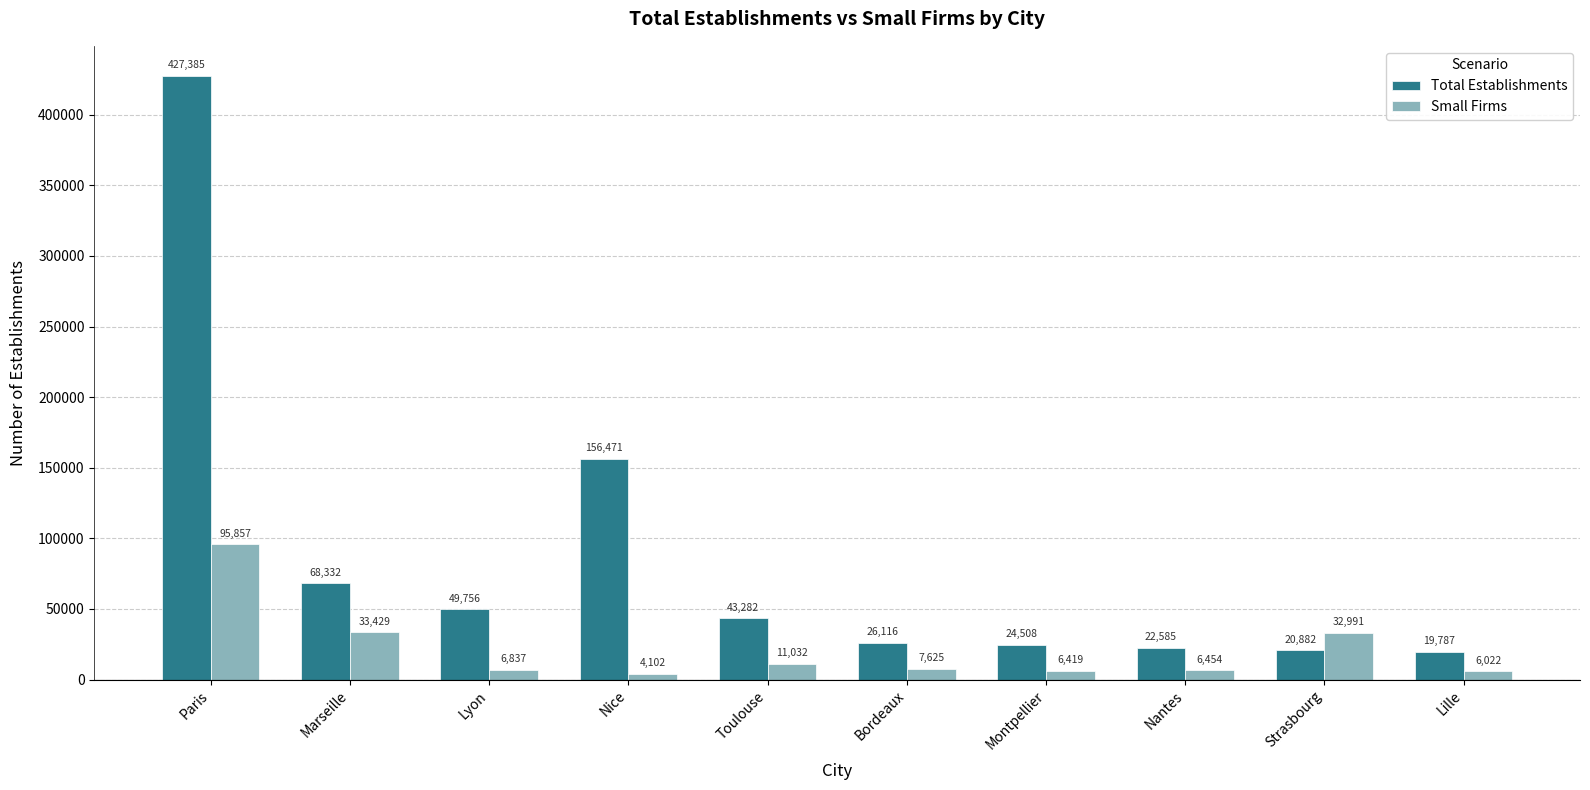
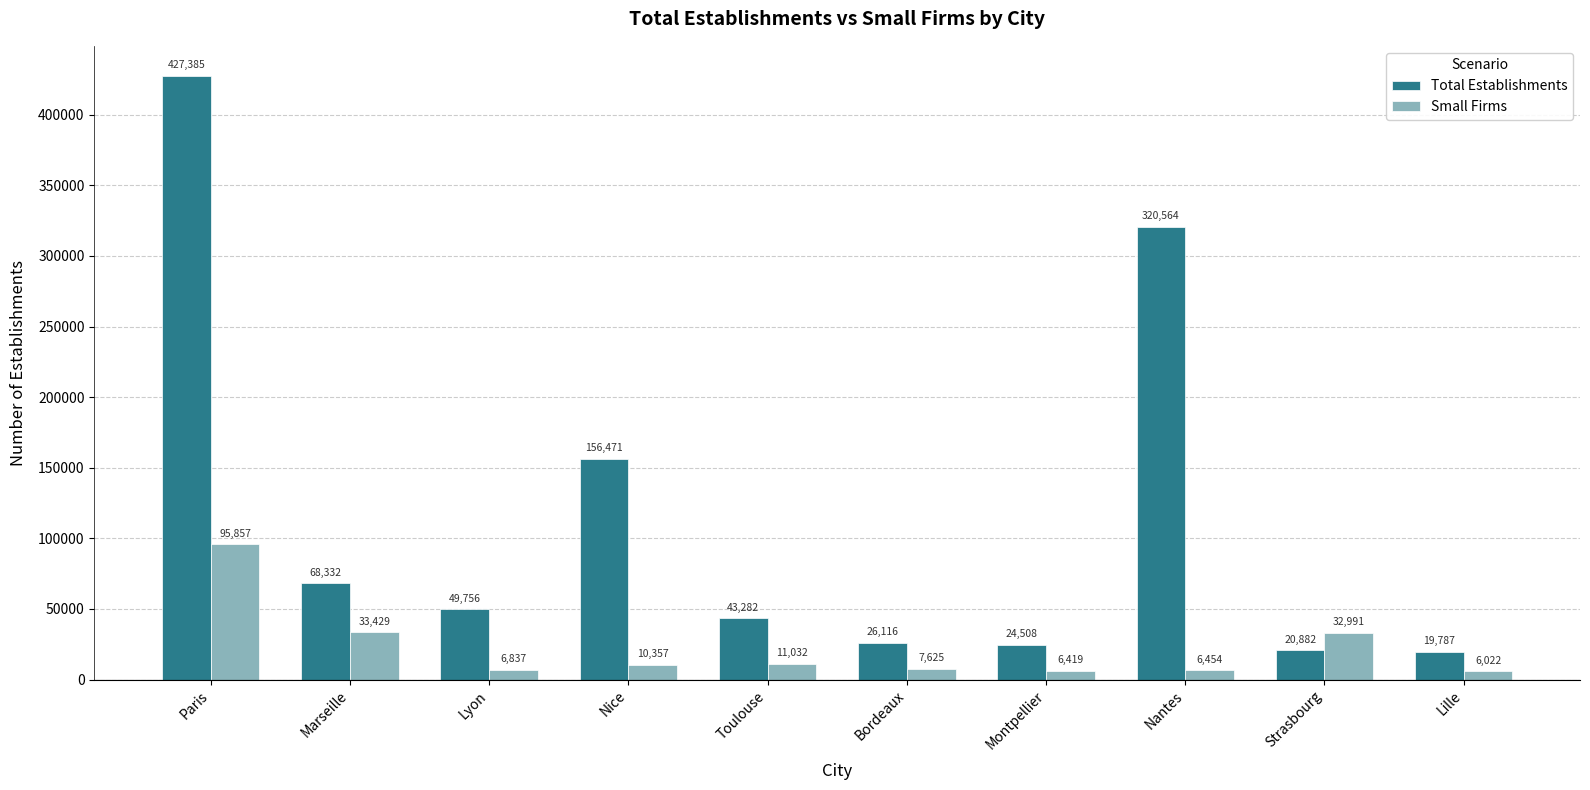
Small Firms, Nice: 4,102 -> 10,357
Total Establishments, Nantes: 22,585 -> 320,564
